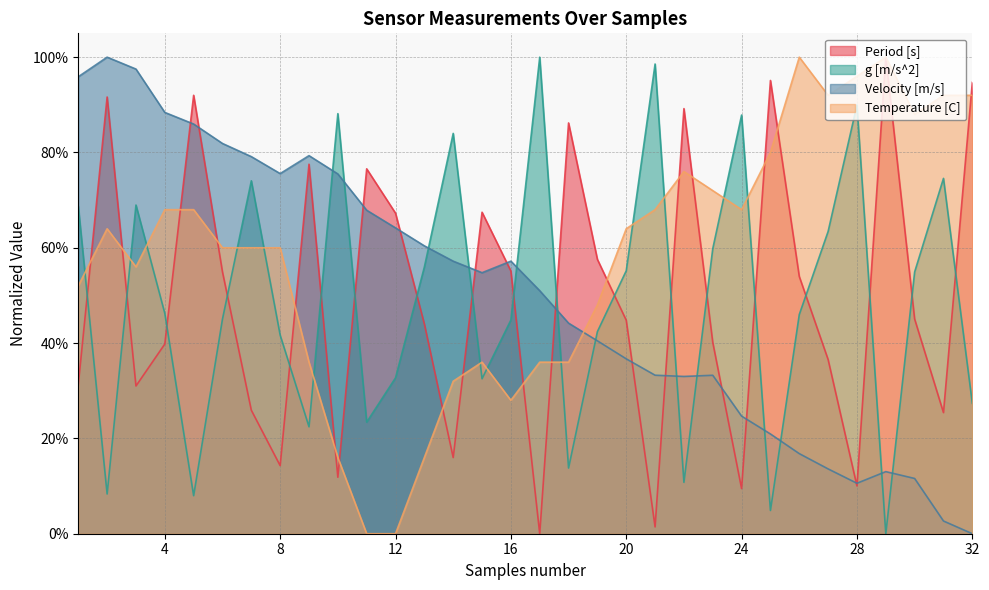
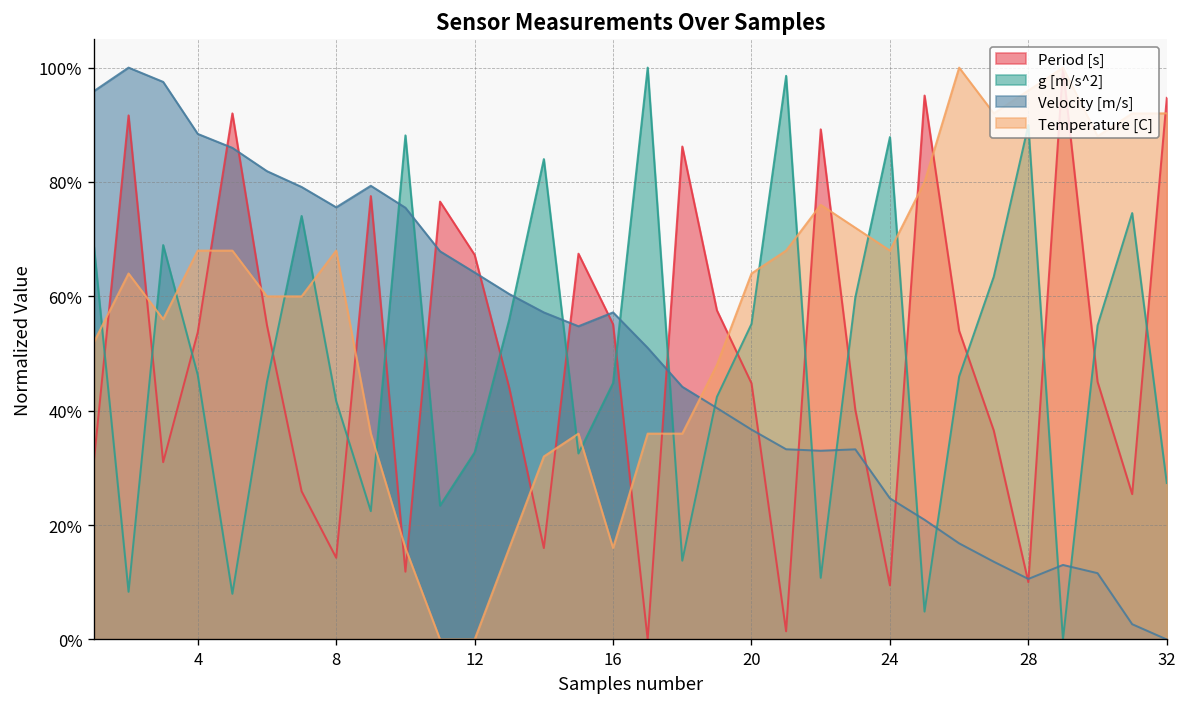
Period [s], 4: 40% -> 54%
Temperature [C], 8: 60% -> 68%
Temperature [C], 16: 28% -> 16%
